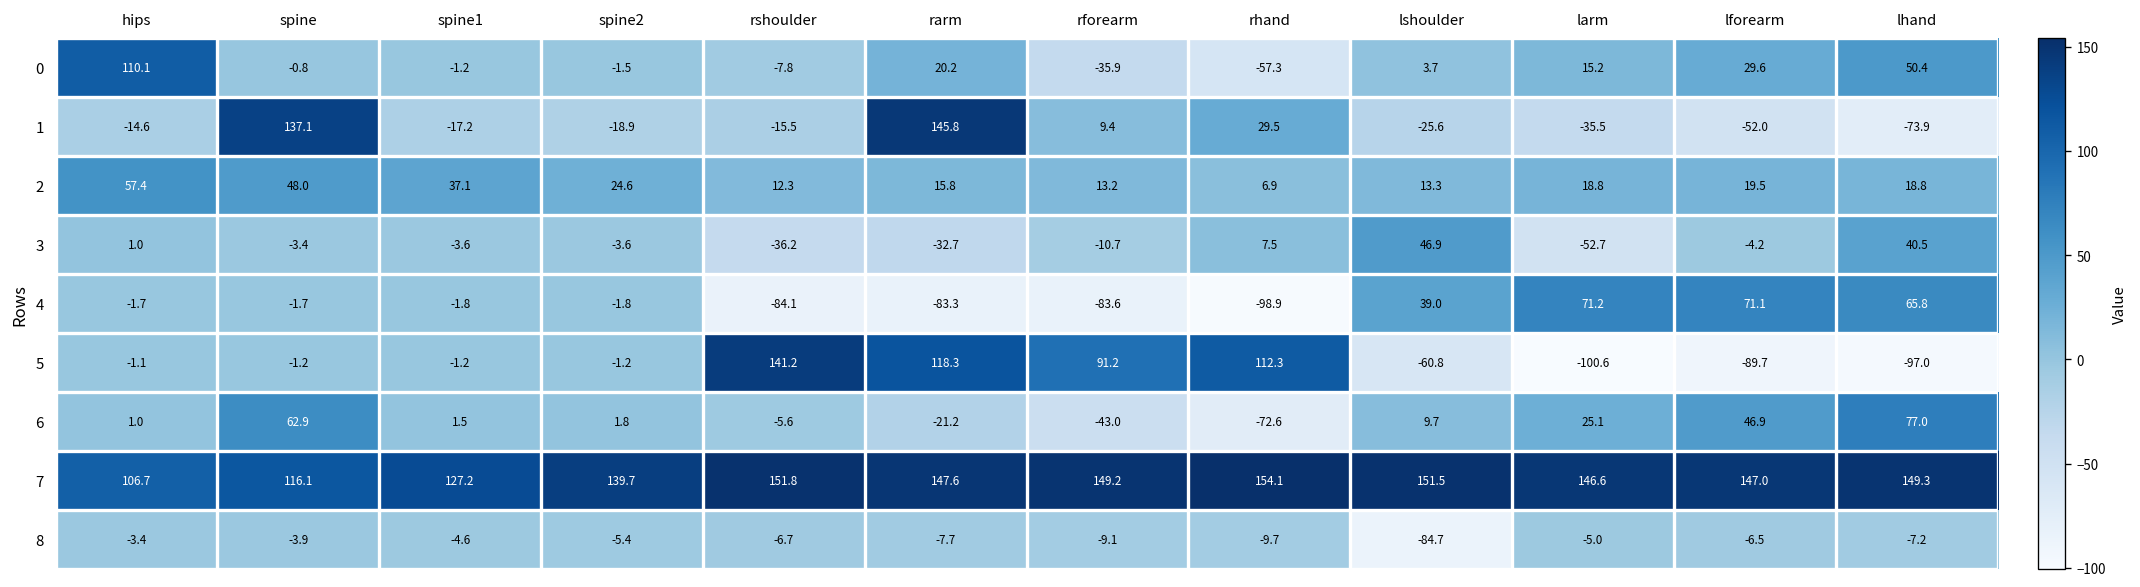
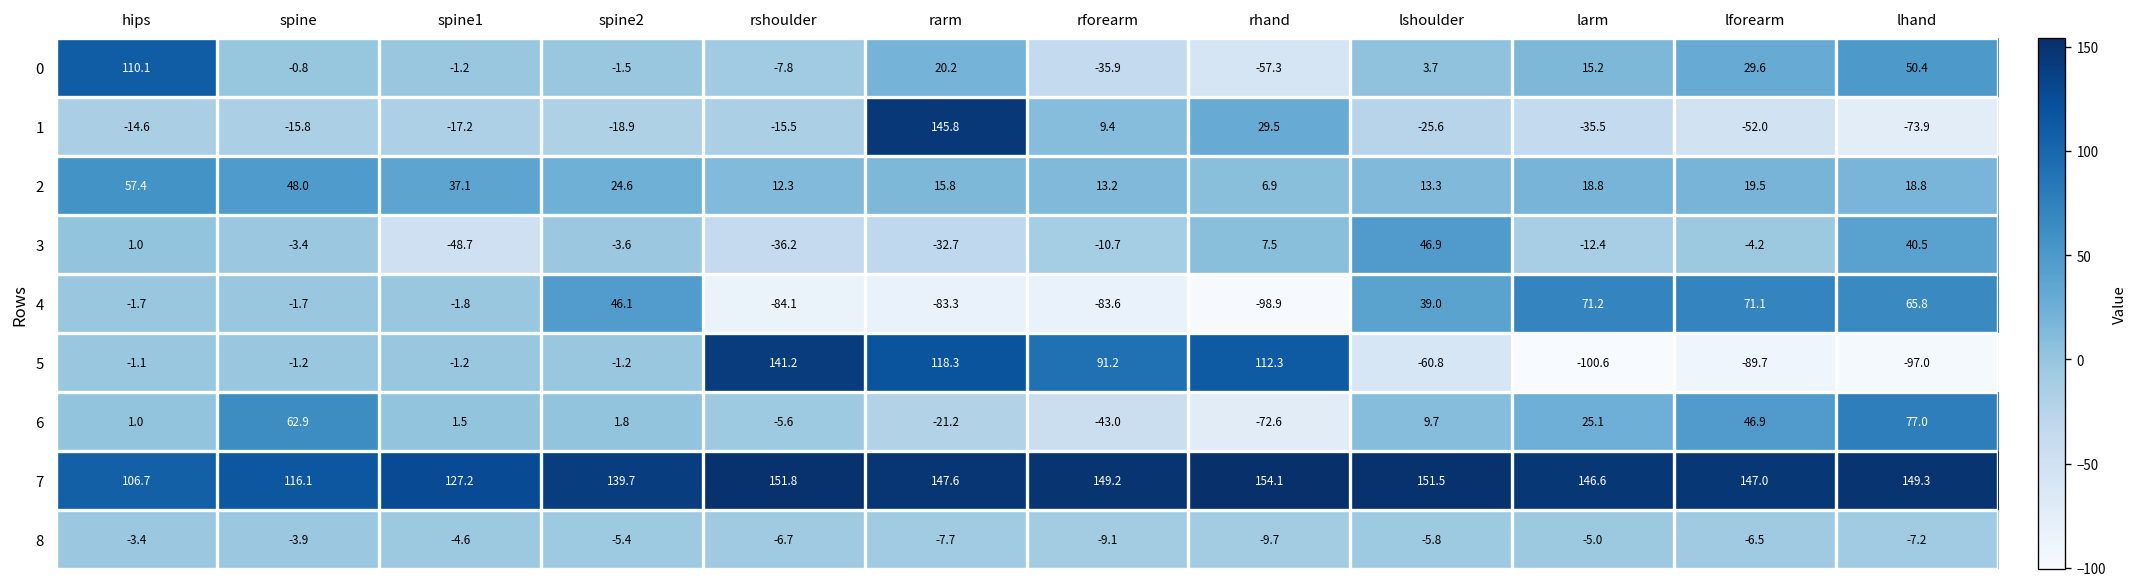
1, spine: 137.1 -> -15.8
3, spine1: -3.6 -> -48.7
3, larm: -52.7 -> -12.4
4, spine2: -1.8 -> 46.1
8, lshoulder: -84.7 -> -5.8
